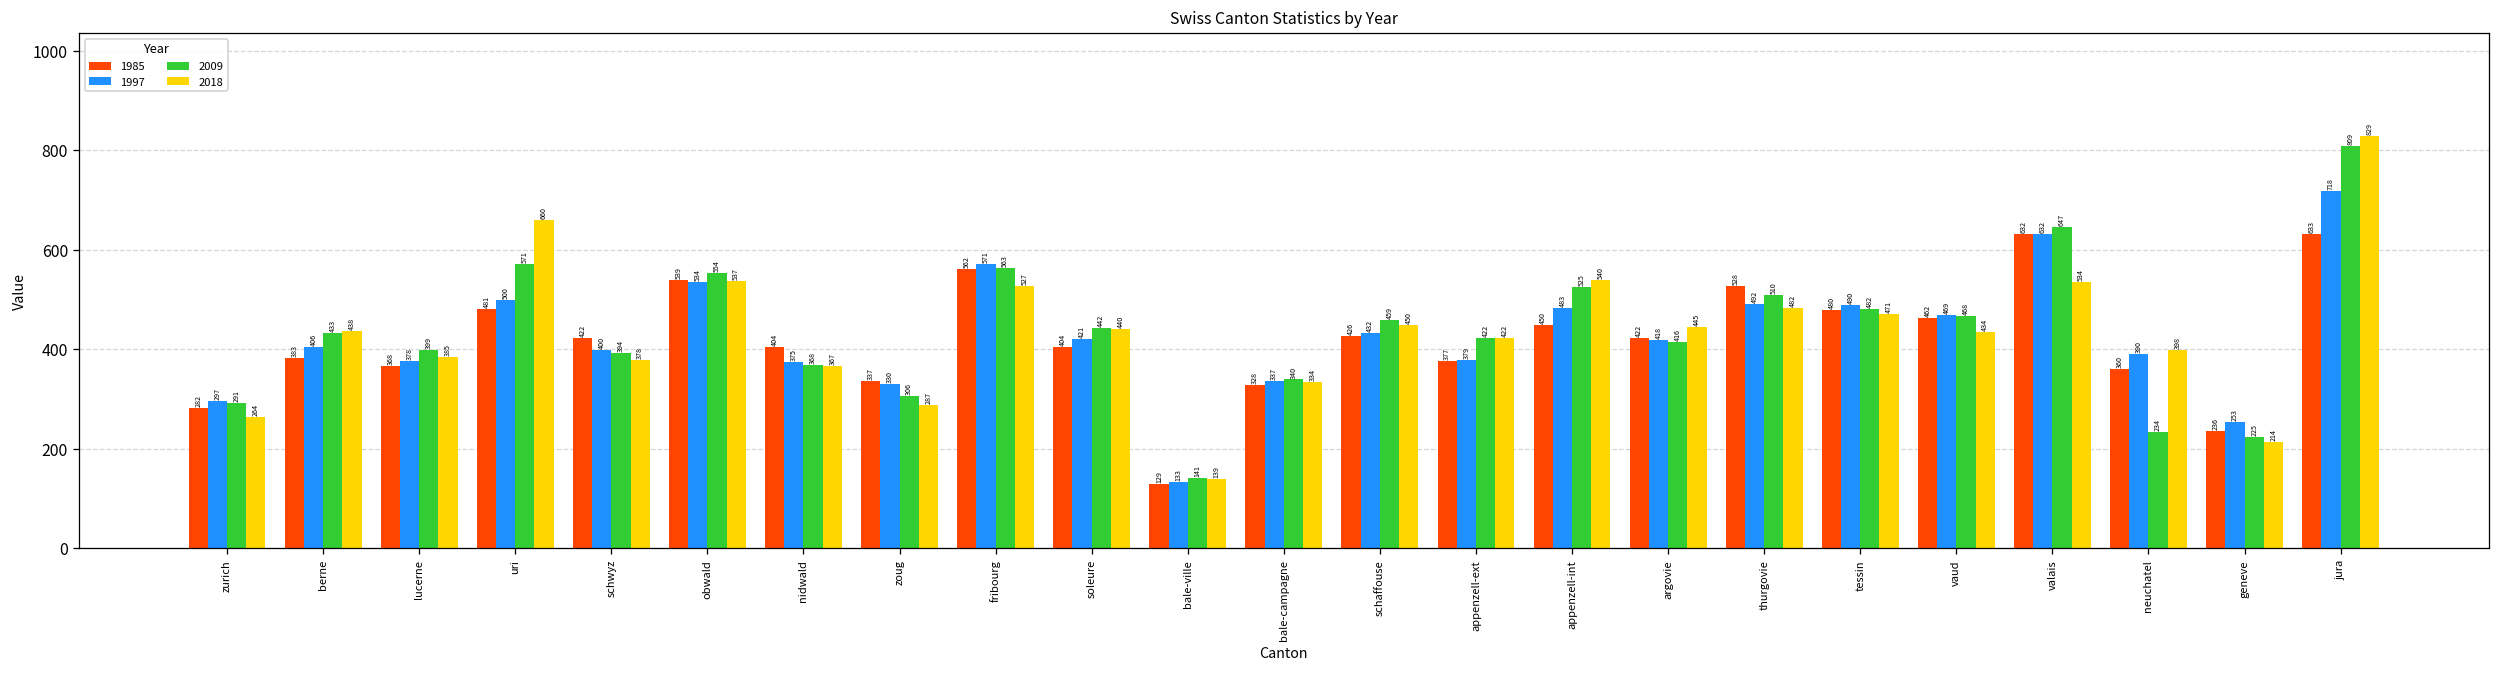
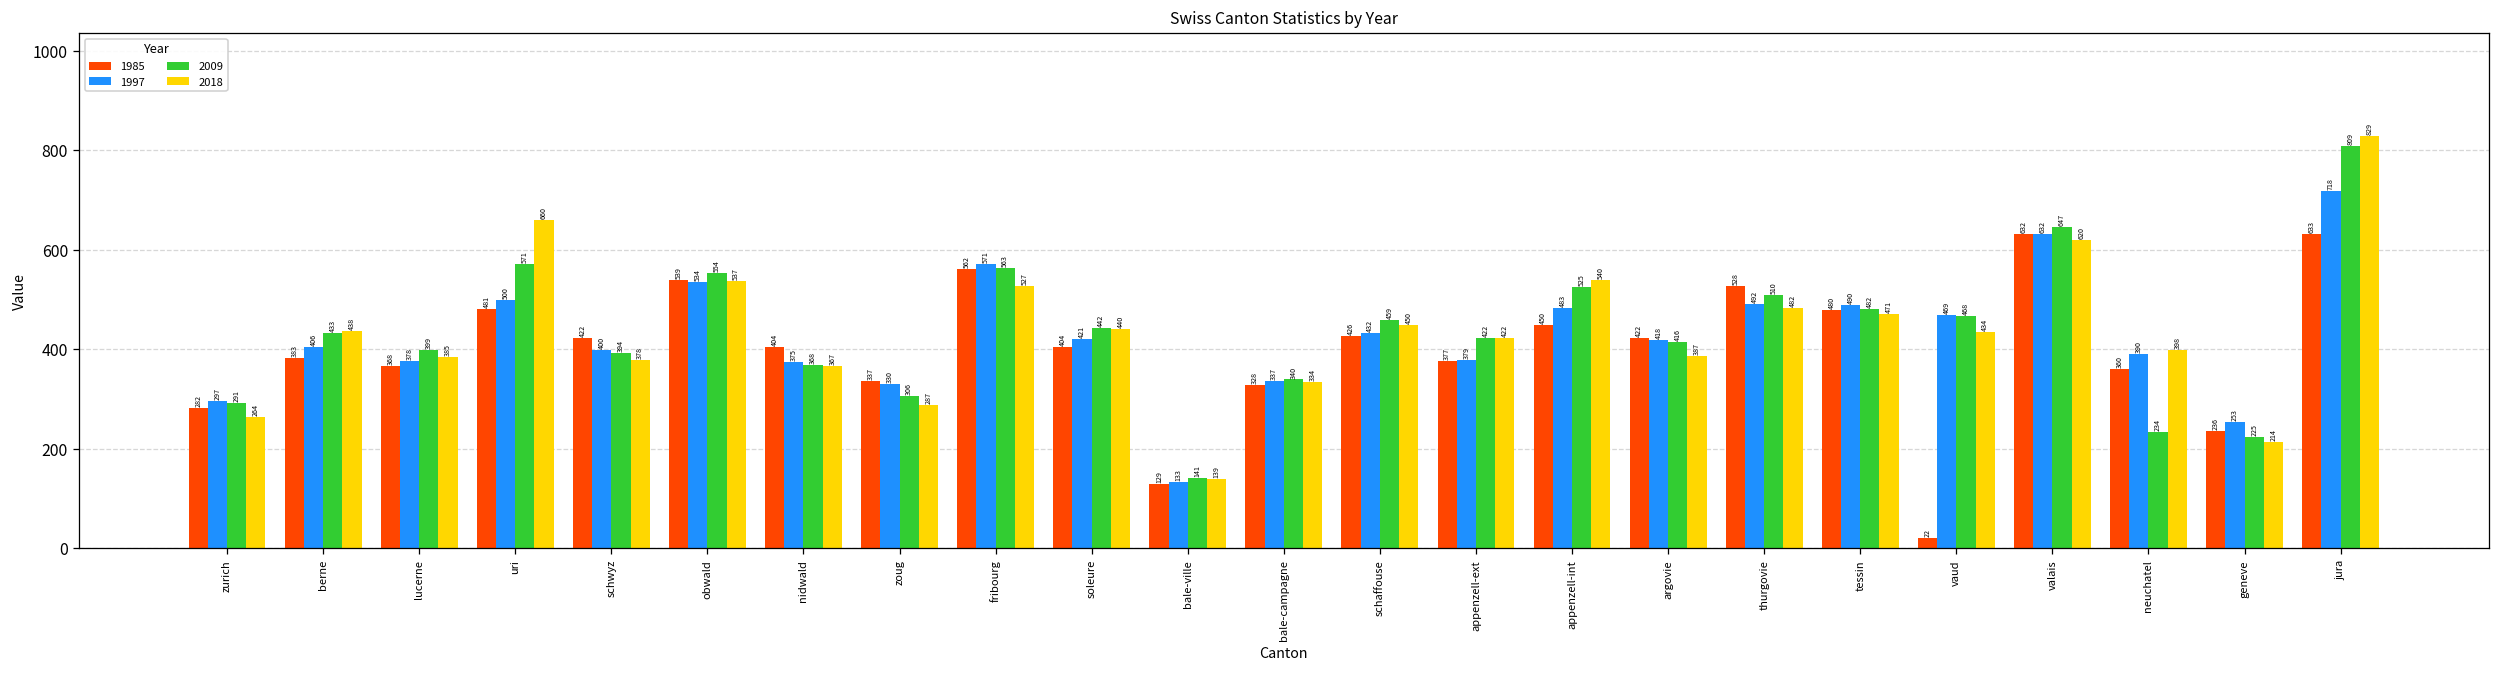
2018, argovie: 445 -> 387
1985, vaud: 462 -> 22
2018, valais: 534 -> 620
